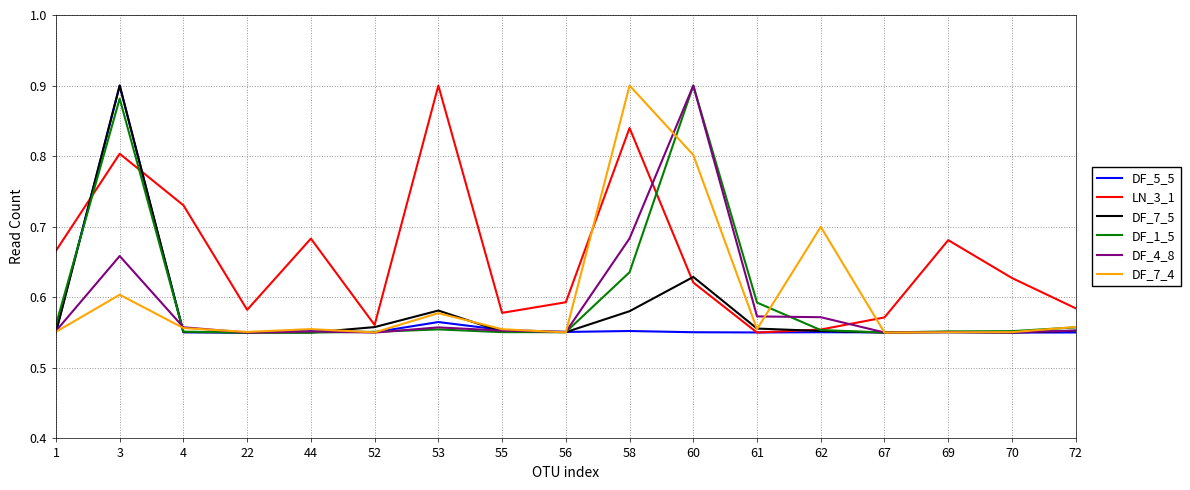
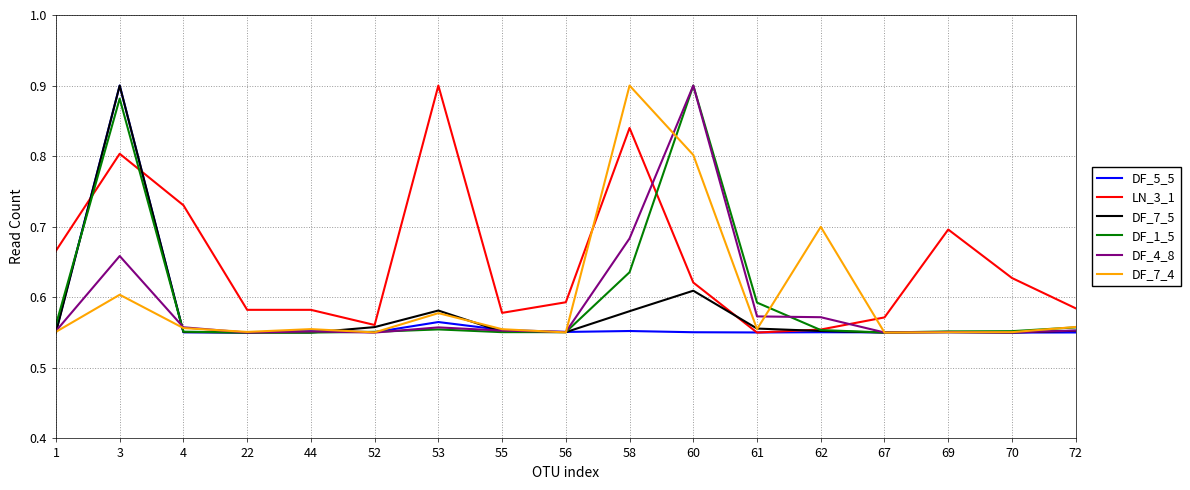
LN_3_1, 44: 0.68 -> 0.58
DF_7_5, 60: 0.63 -> 0.61
LN_3_1, 69: 0.68 -> 0.70
